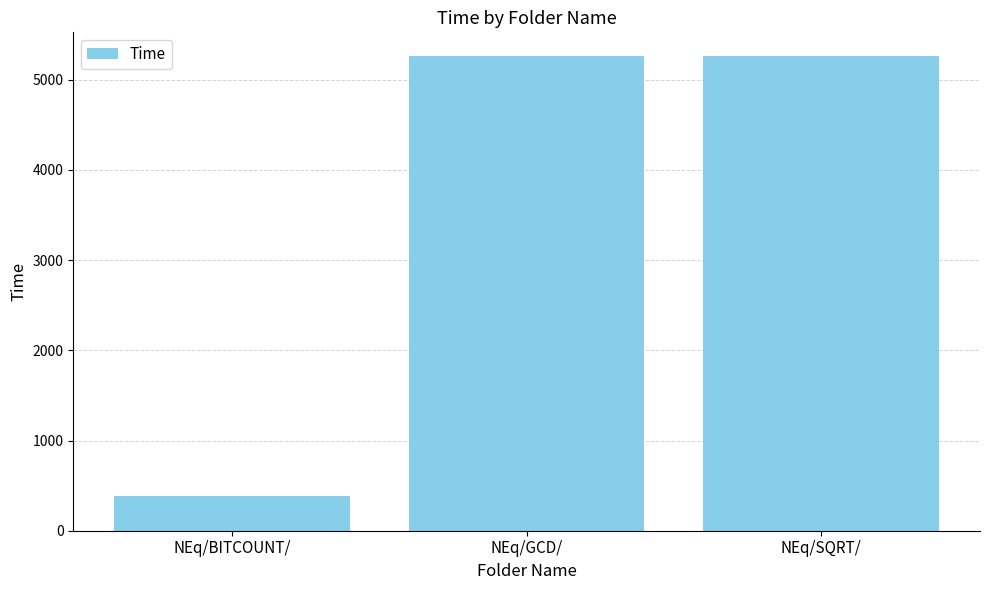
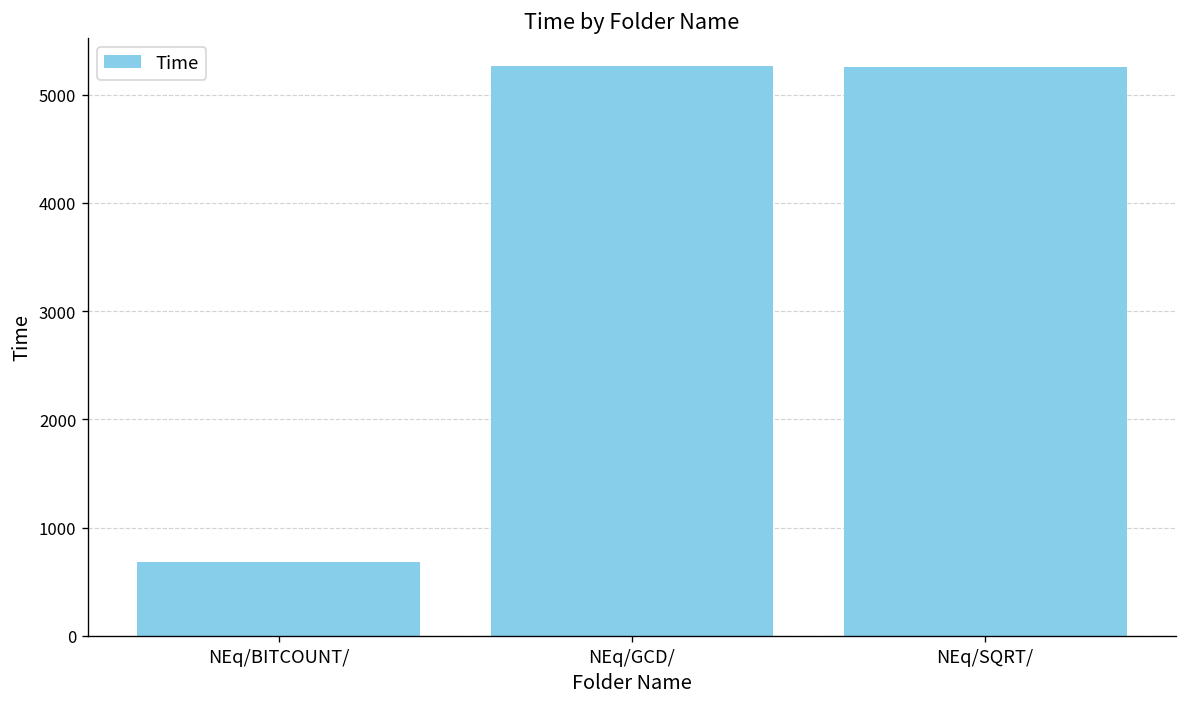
NEq/BITCOUNT/: 400 -> 700
